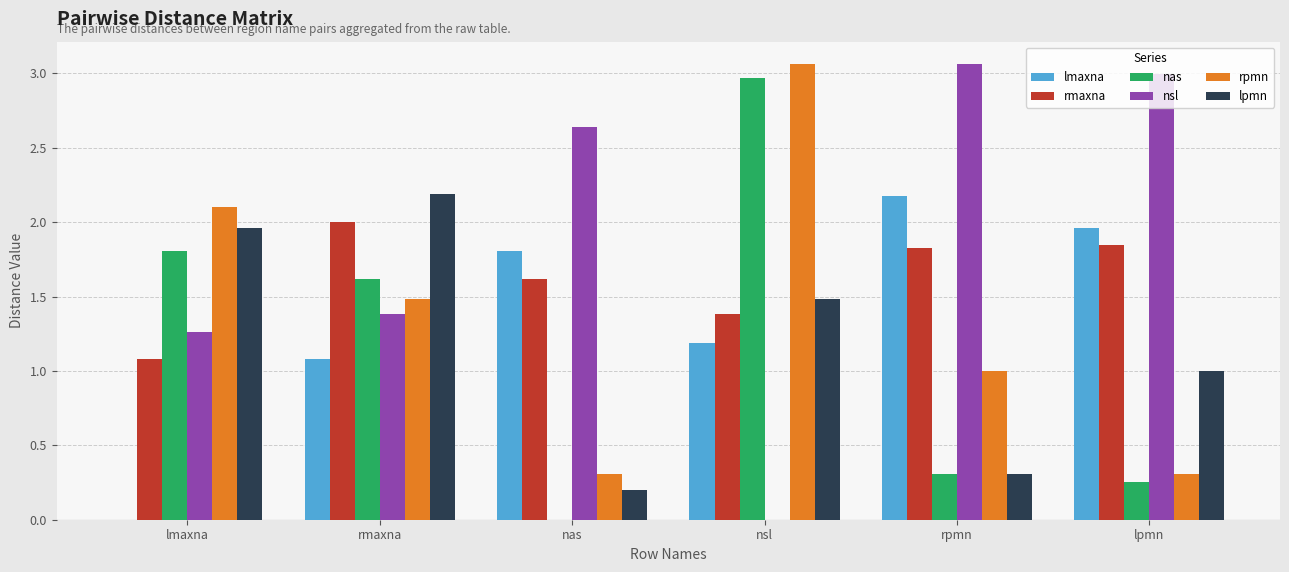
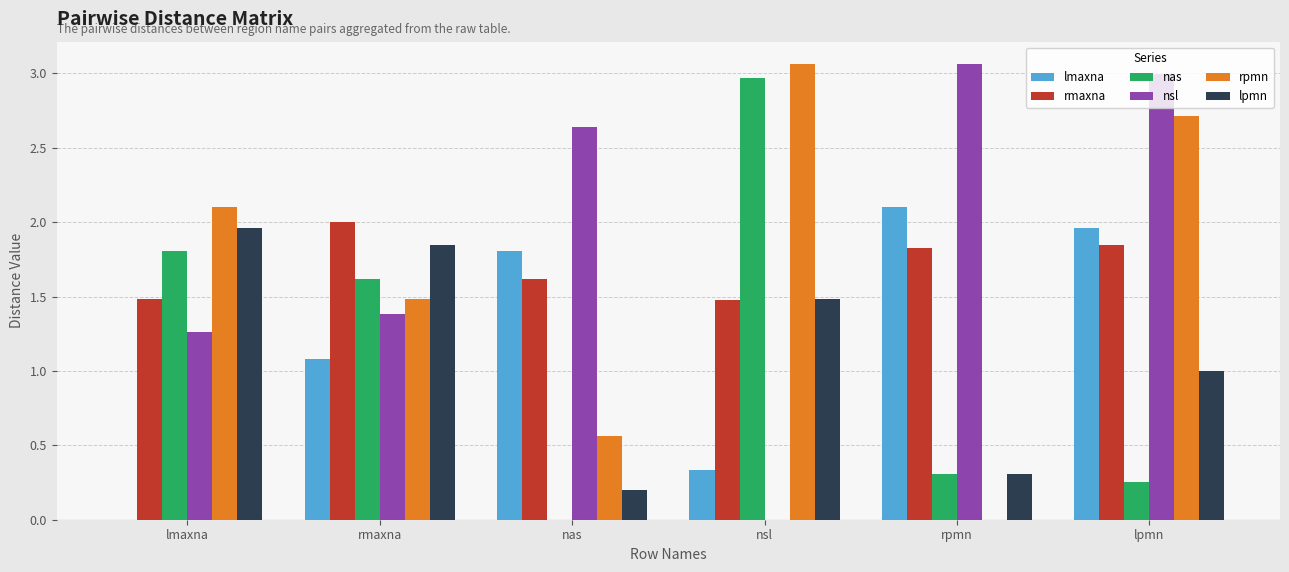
rmaxna, lmaxna: 1.08 -> 1.49
lpmn, rmaxna: 2.19 -> 1.85
rpmn, nas: 0.31 -> 0.57
lmaxna, nsl: 1.19 -> 0.34
rmaxna, nsl: 1.38 -> 1.47
lmaxna, rpmn: 2.17 -> 2.10
rpmn, rpmn: 1 -> 0
rpmn, lpmn: 0.31 -> 2.71
